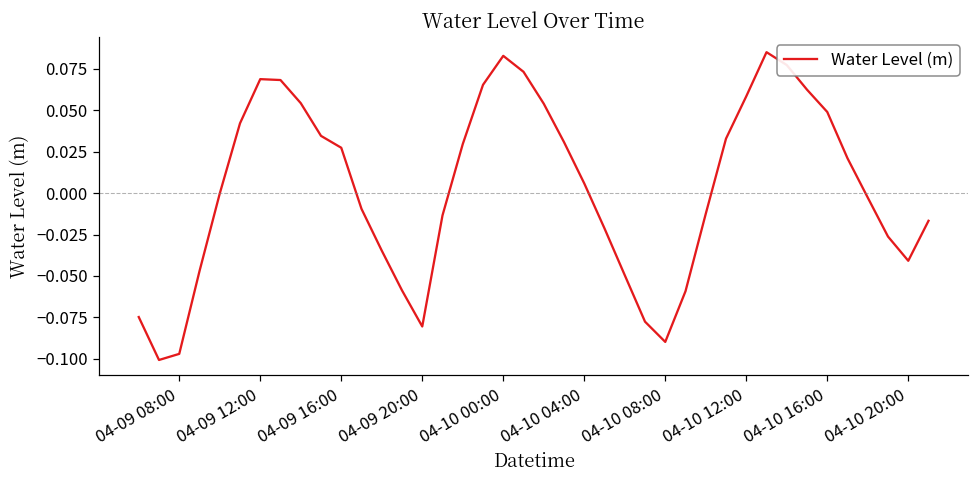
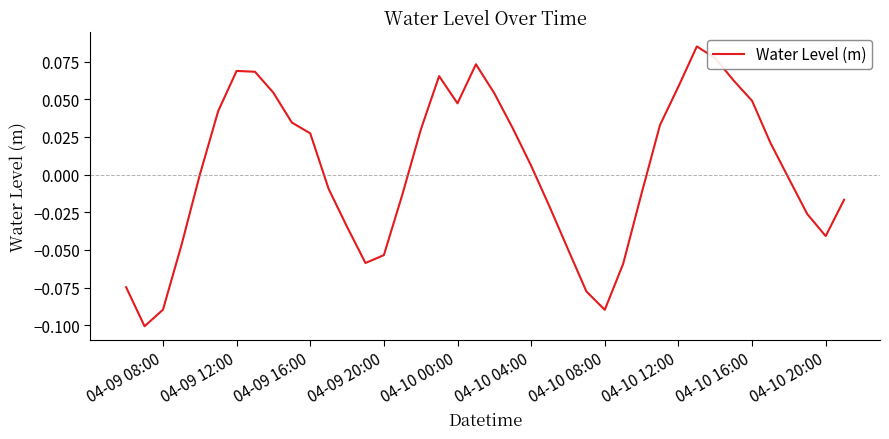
04-09 08:00: -0.097 -> -0.090
04-09 20:00: -0.080 -> -0.054
04-10 00:00: 0.083 -> 0.047
